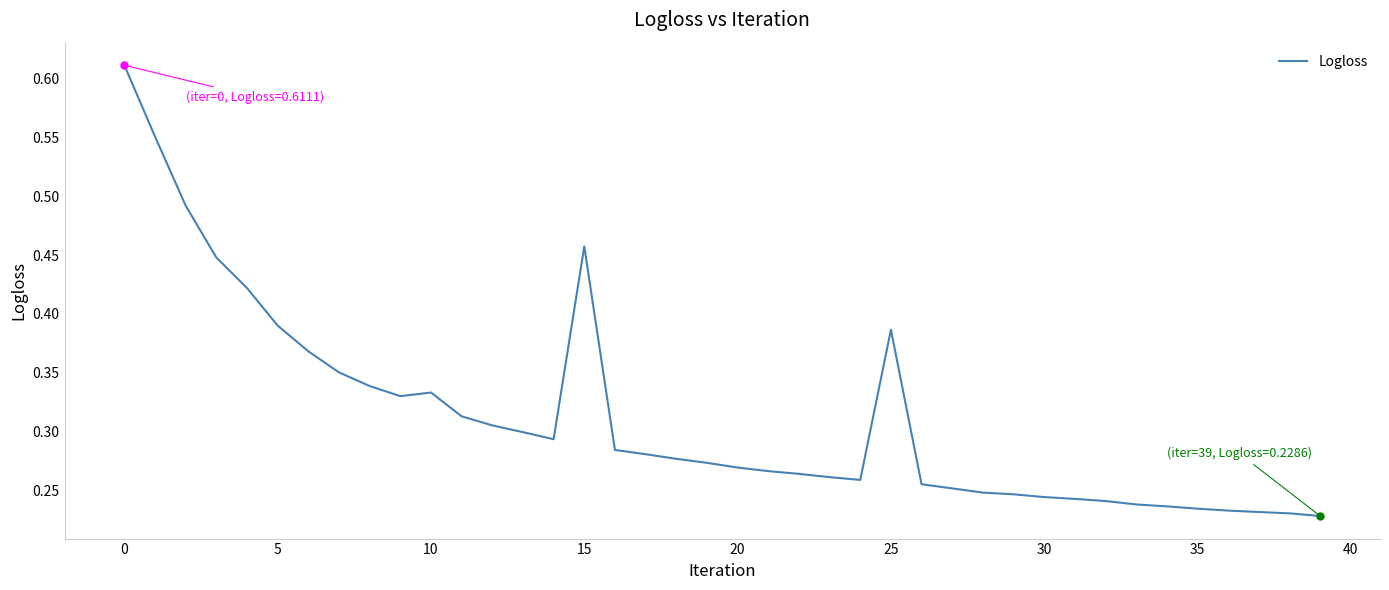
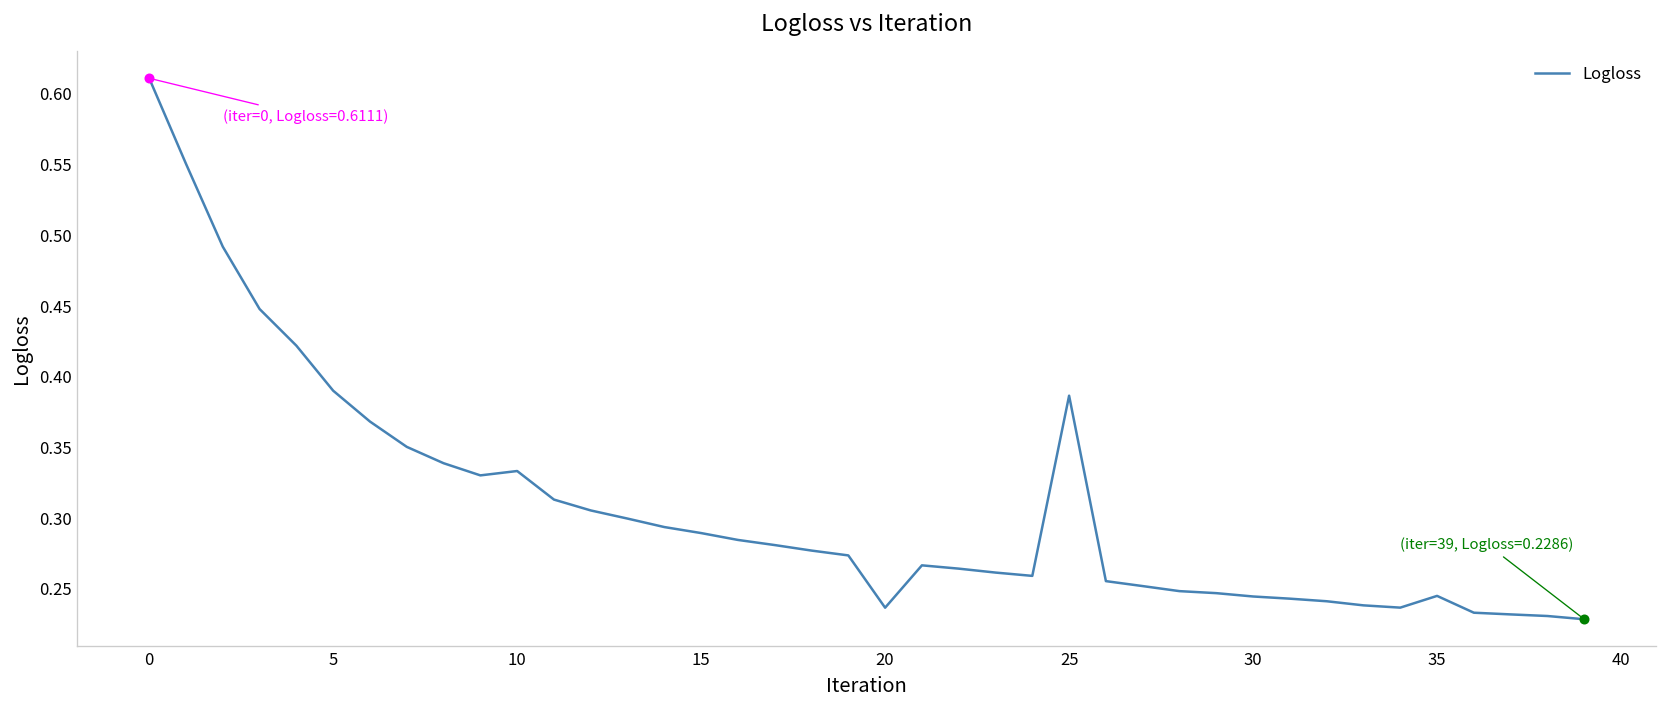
Logloss, 15: 0.457 -> 0.290
Logloss, 20: 0.270 -> 0.237
Logloss, 35: 0.235 -> 0.245
